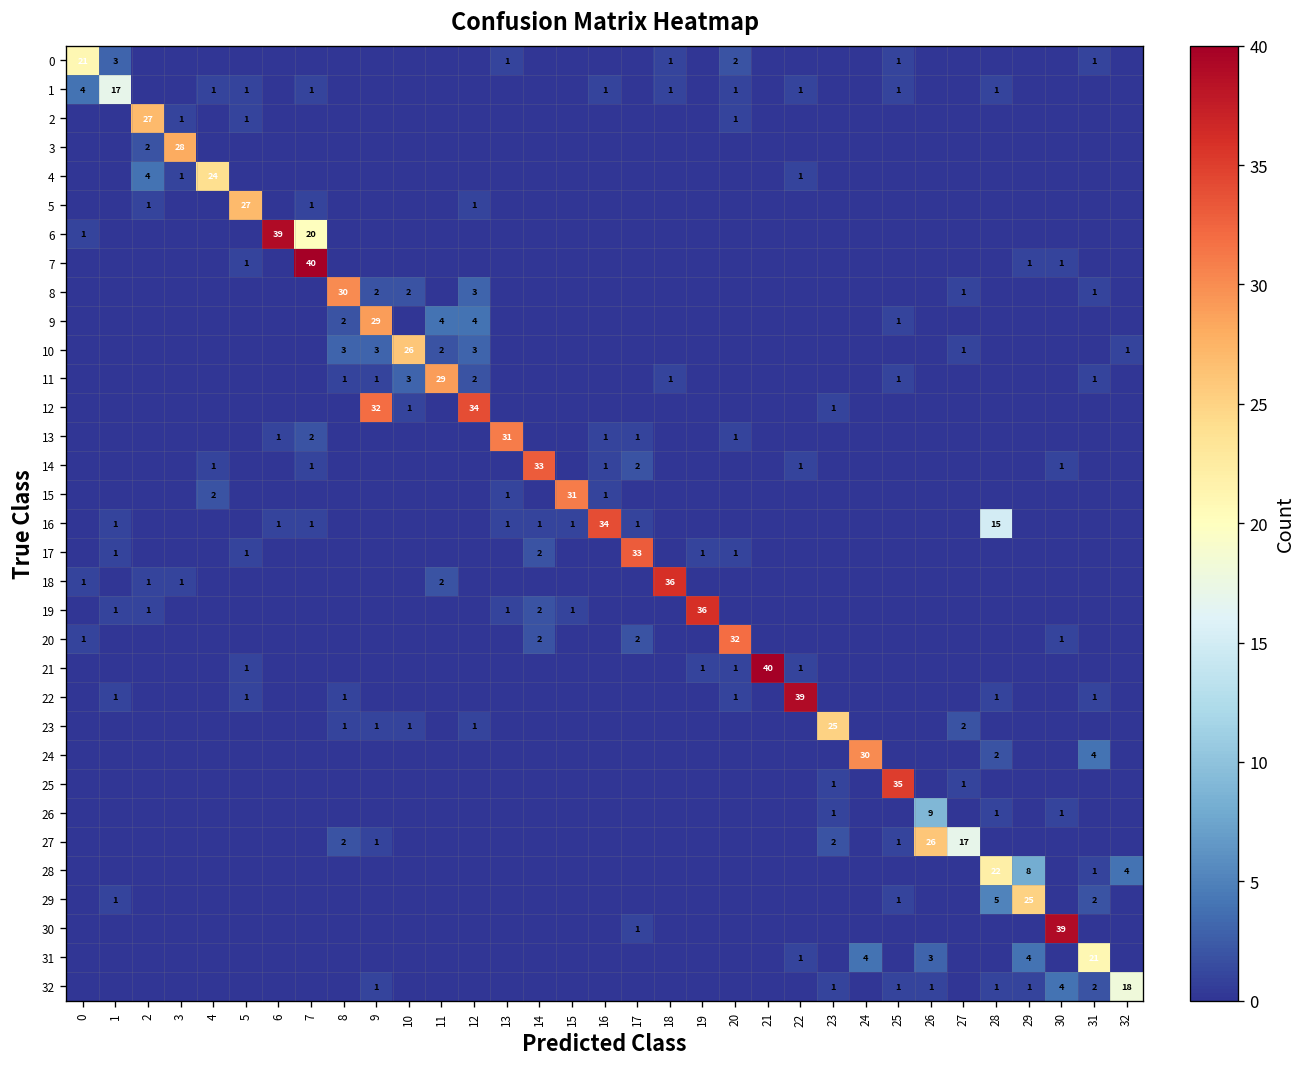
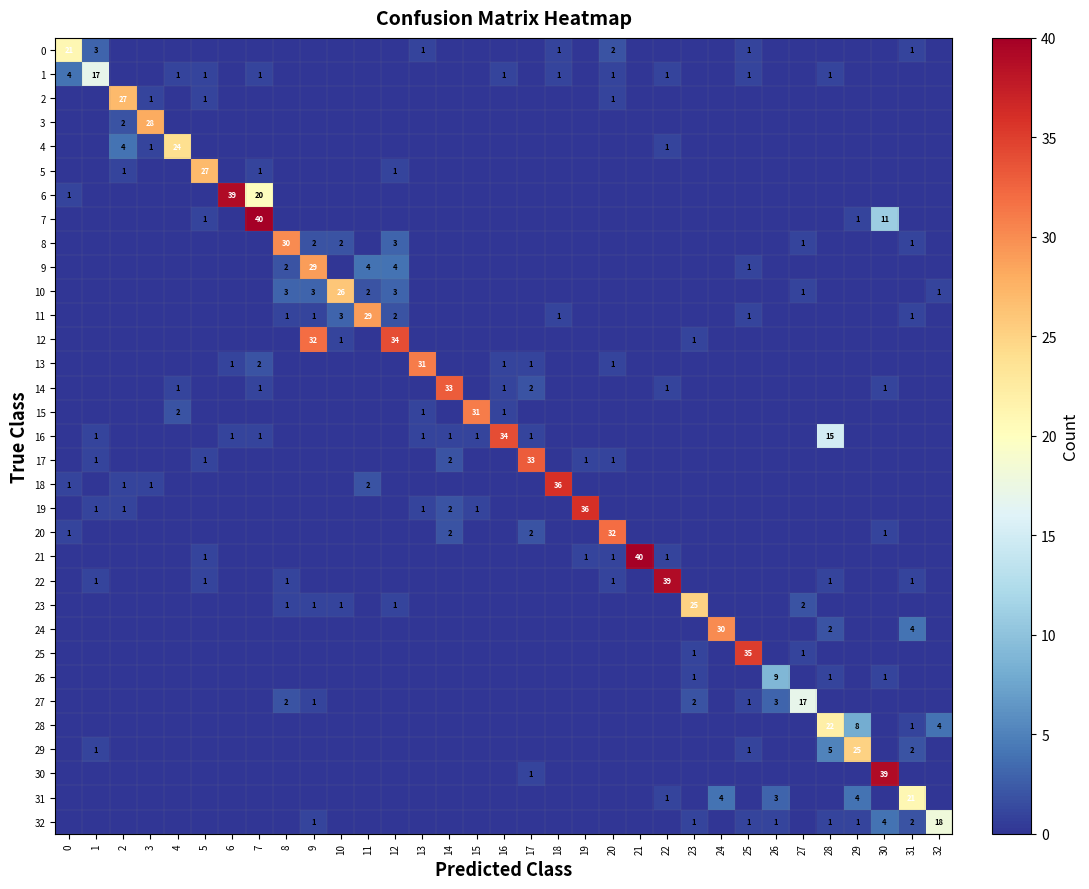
7, 30: 1 -> 11
27, 26: 26 -> 3
